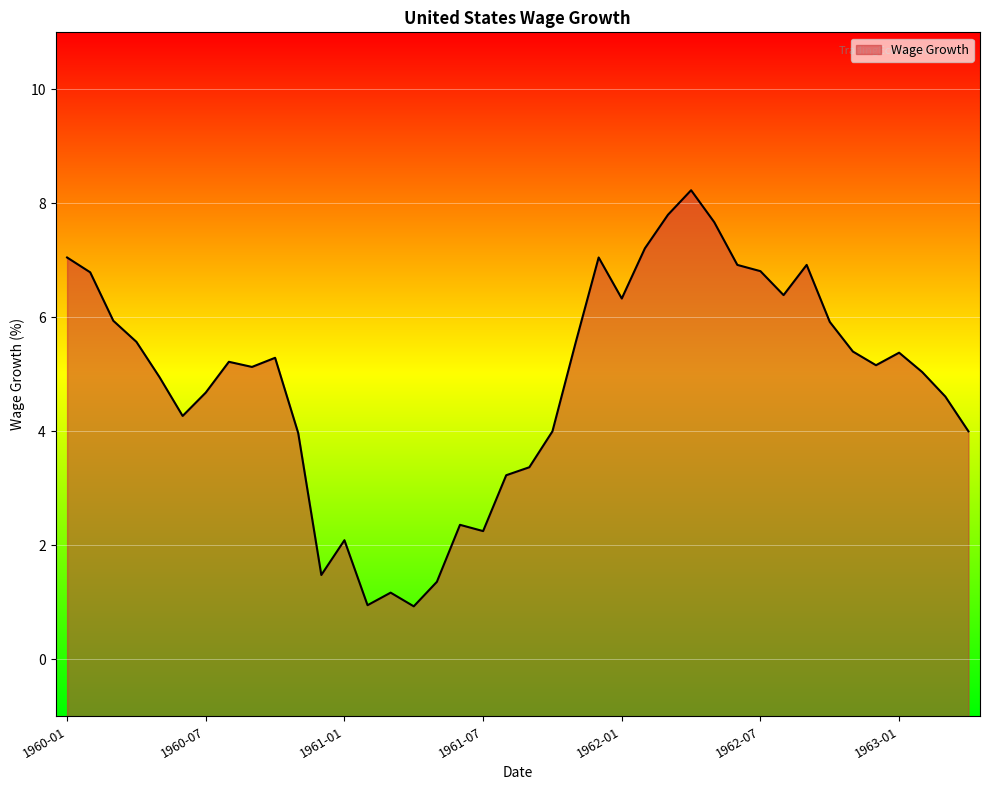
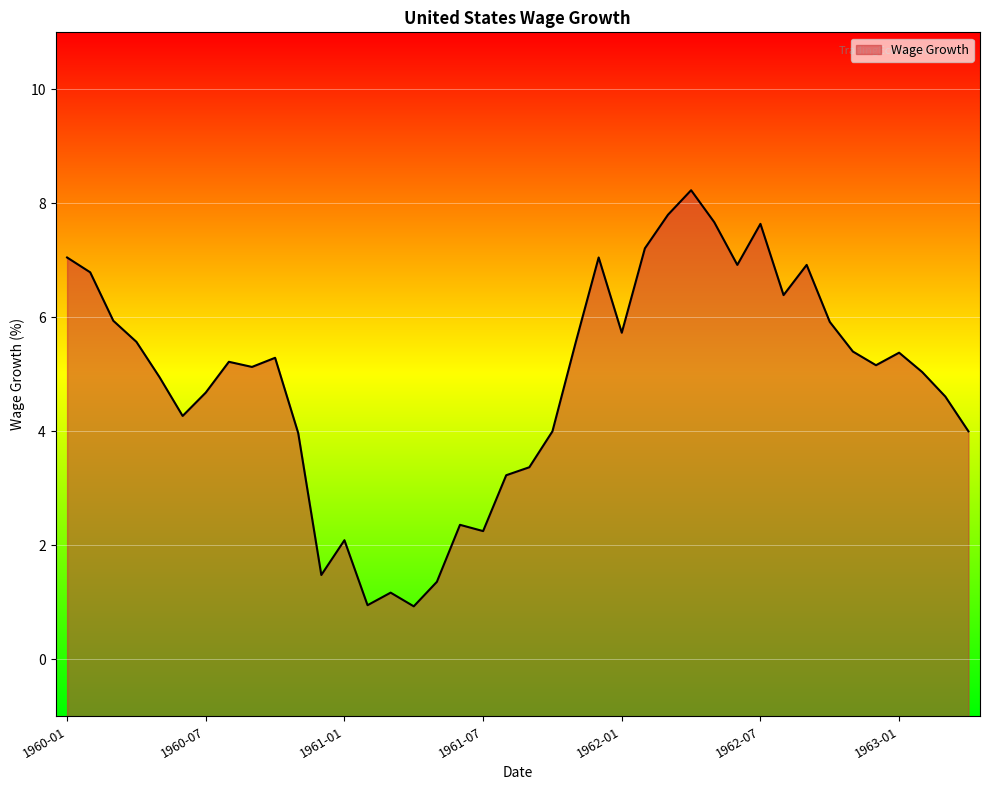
1962-01: 6.3 -> 5.7
1962-07: 6.8 -> 7.6
